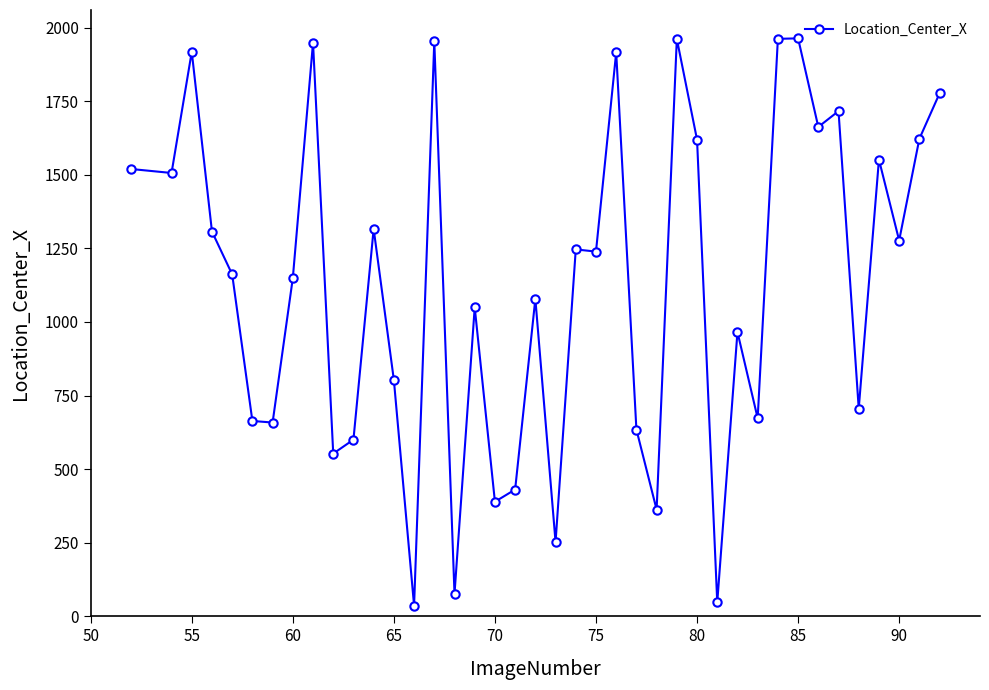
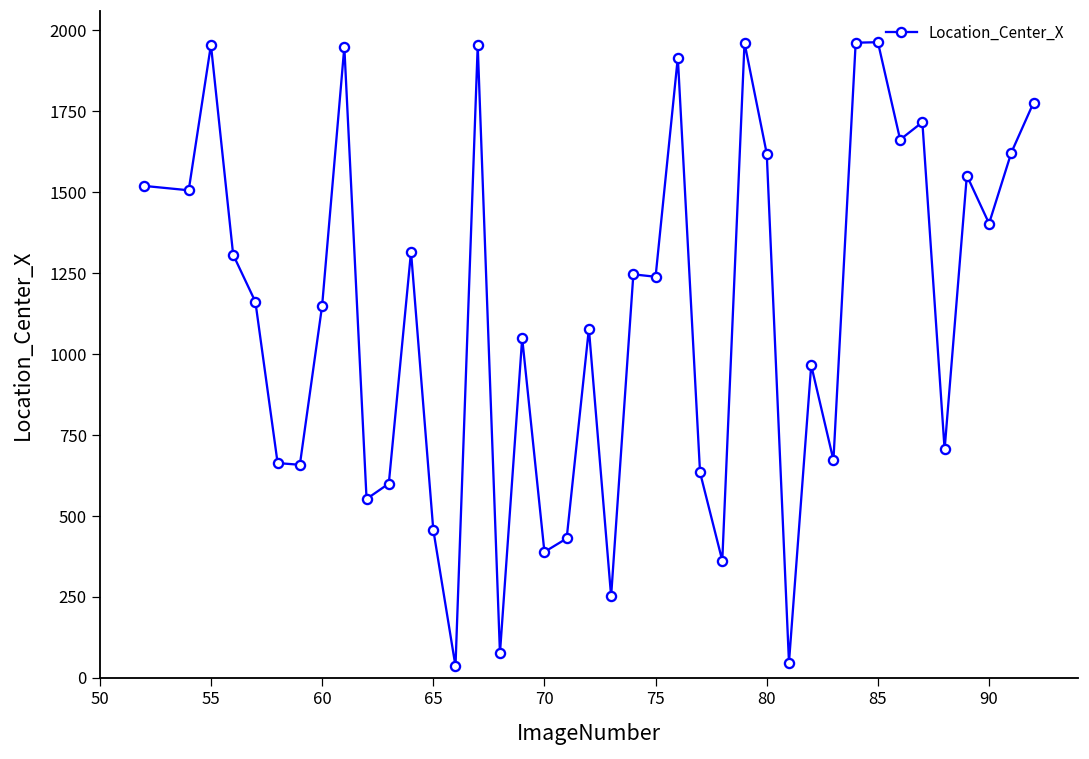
55: 1920 -> 1960
65: 800 -> 460
90: 1280 -> 1400
